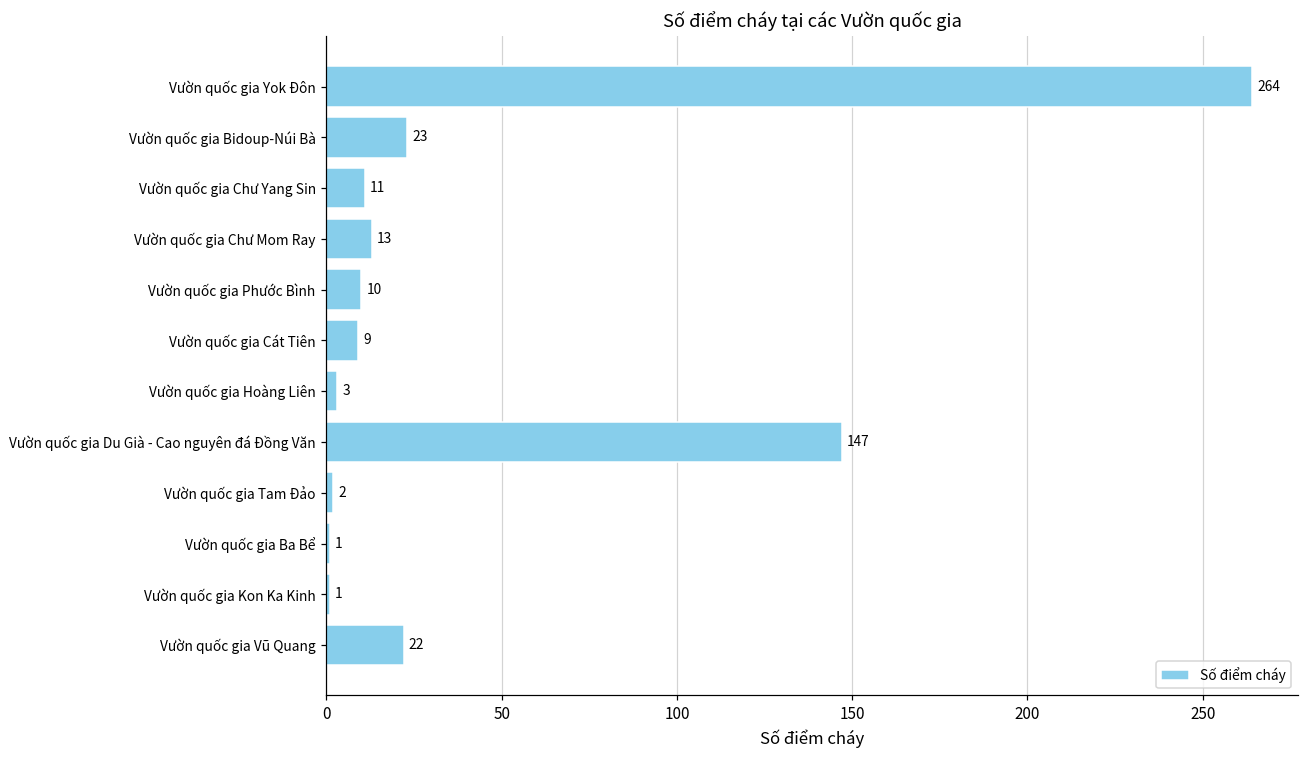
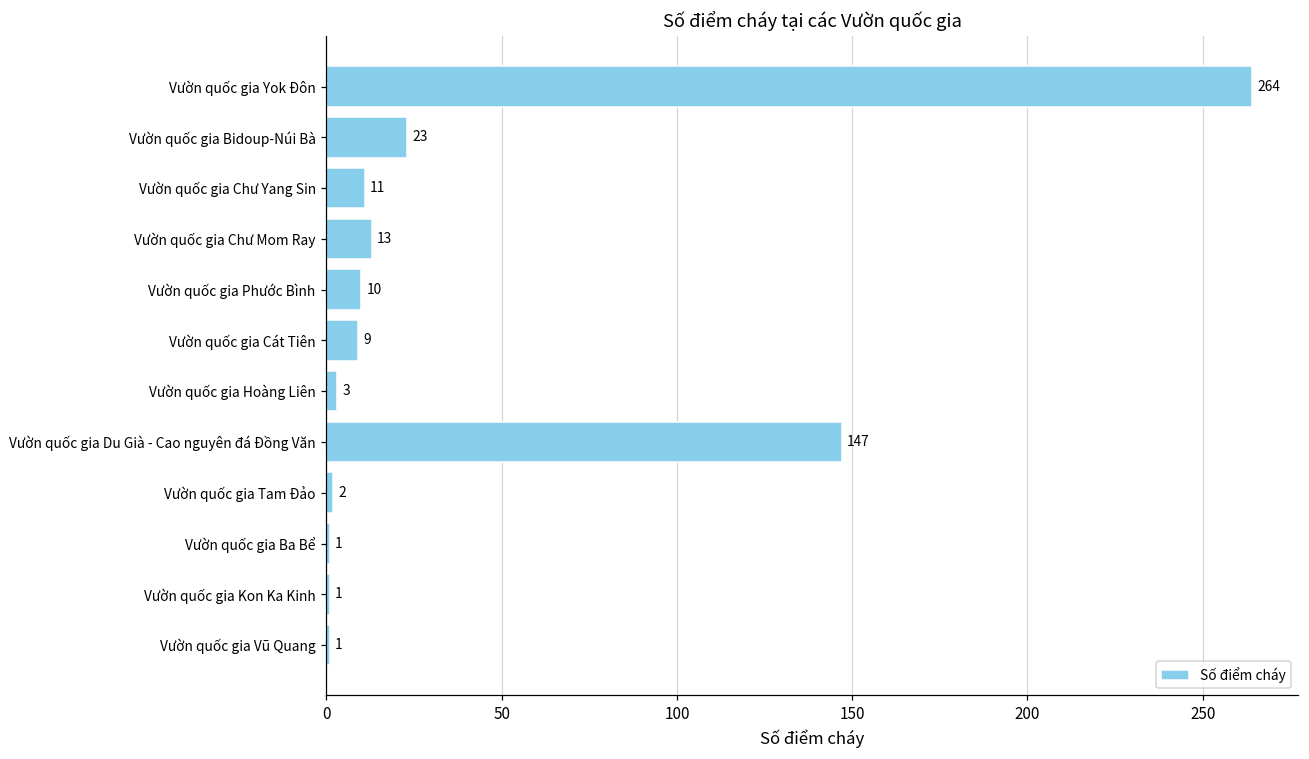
Vườn quốc gia Vũ Quang: 22 -> 1
